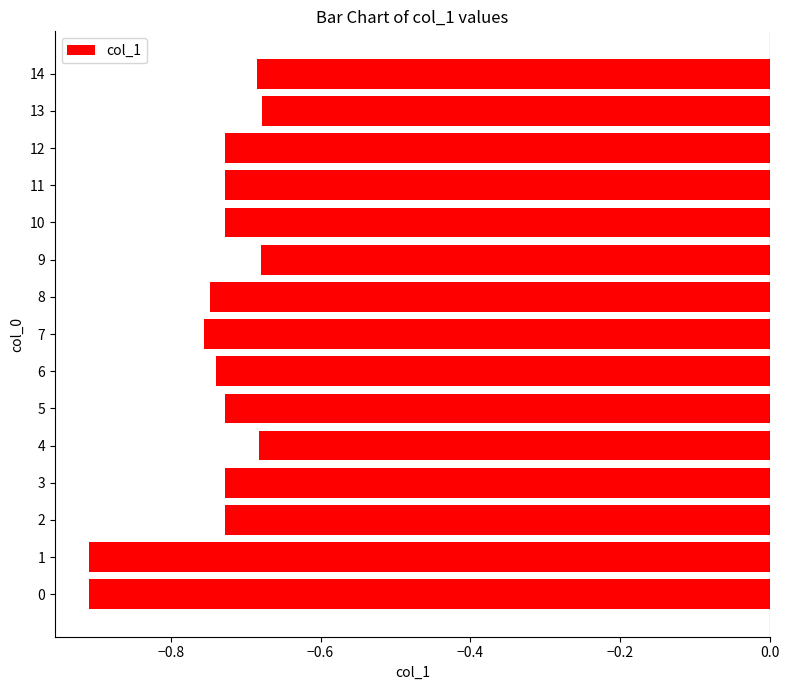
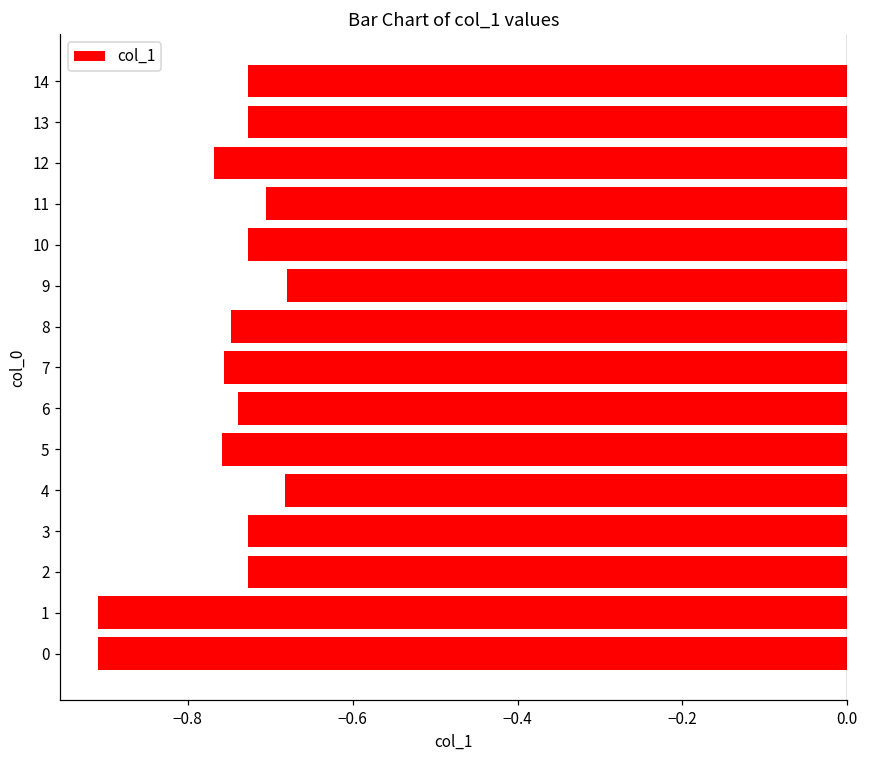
14: -0.69 -> -0.73
13: -0.68 -> -0.73
12: -0.73 -> -0.77
11: -0.73 -> -0.71
5: -0.73 -> -0.76
